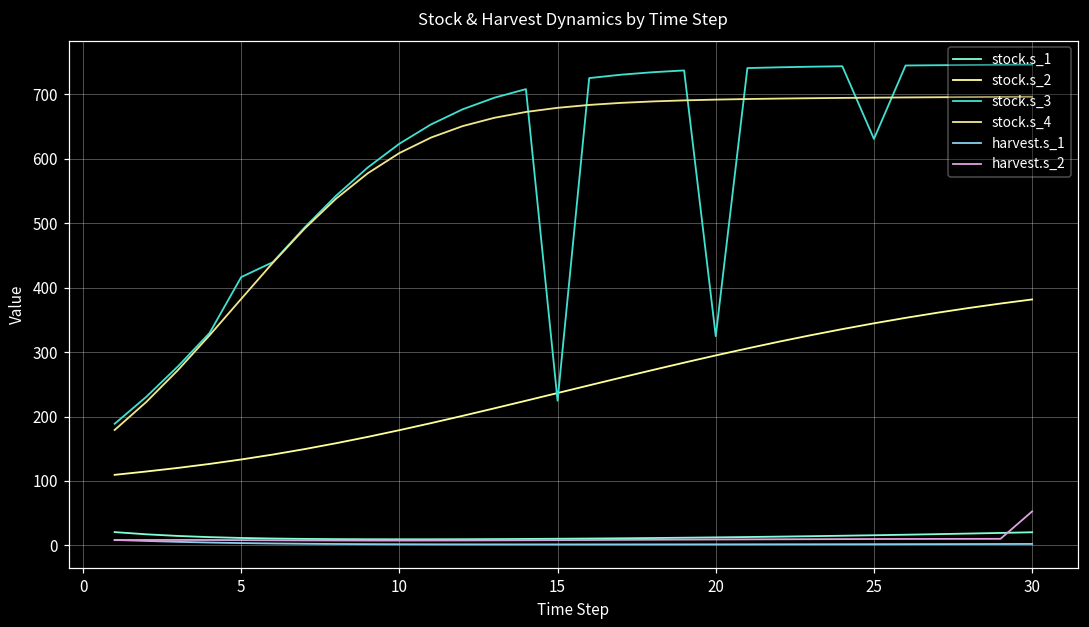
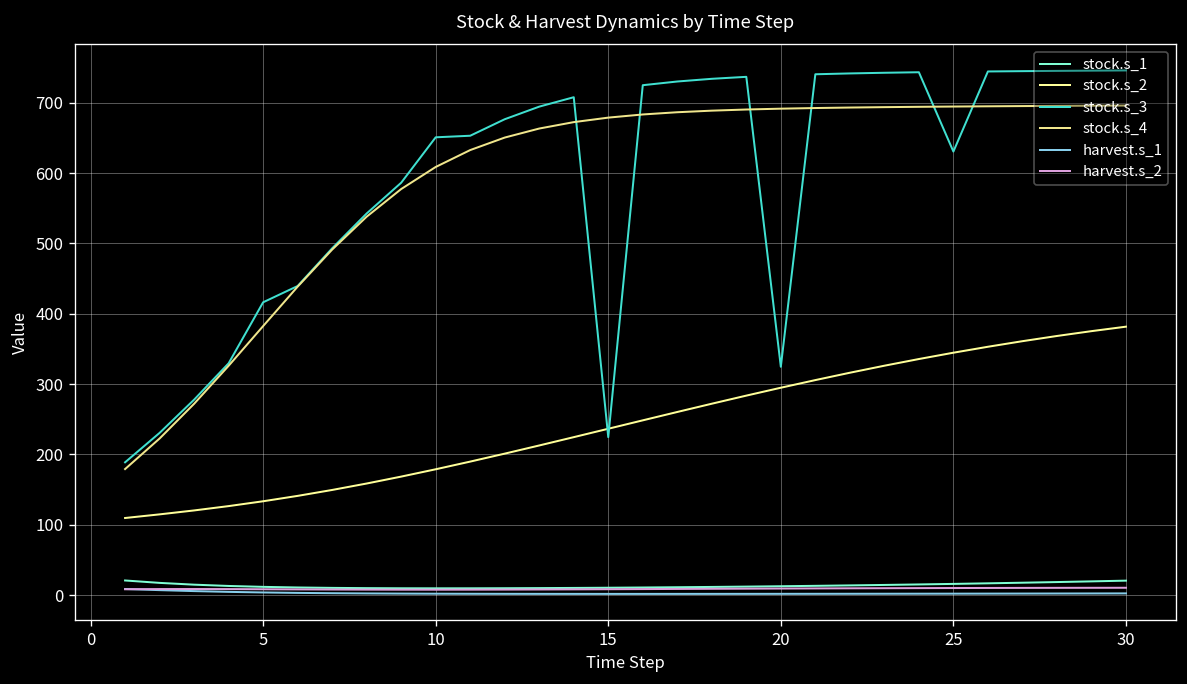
stock.s_3, 10: 620 -> 650
harvest.s_2, 30: 50 -> 10
